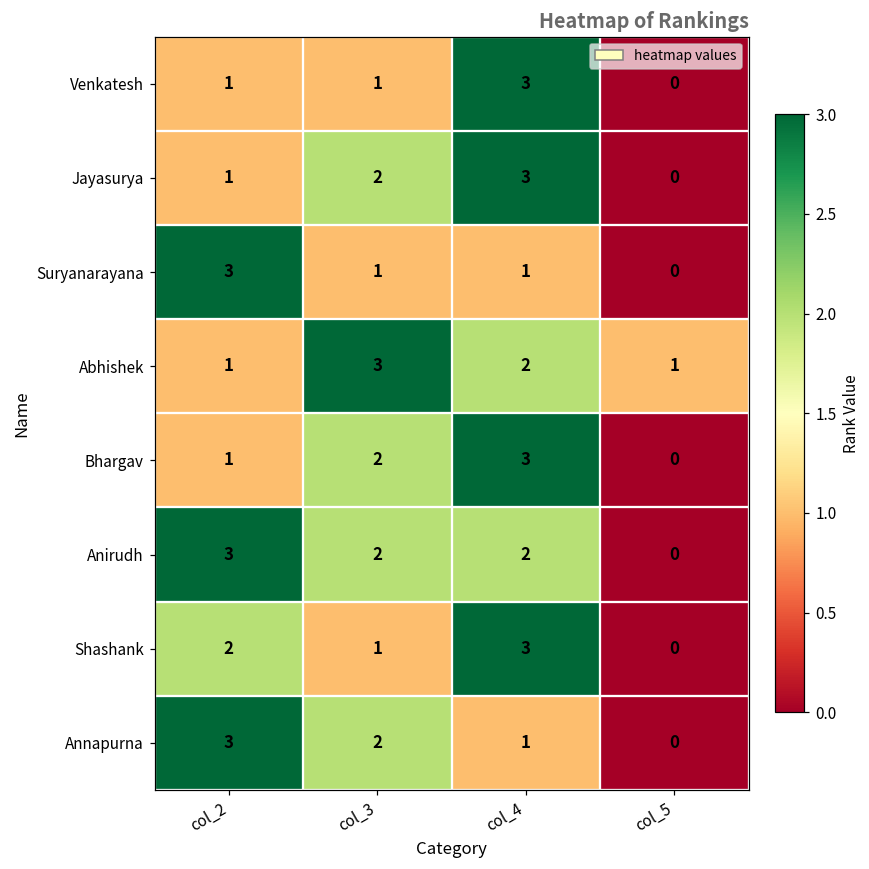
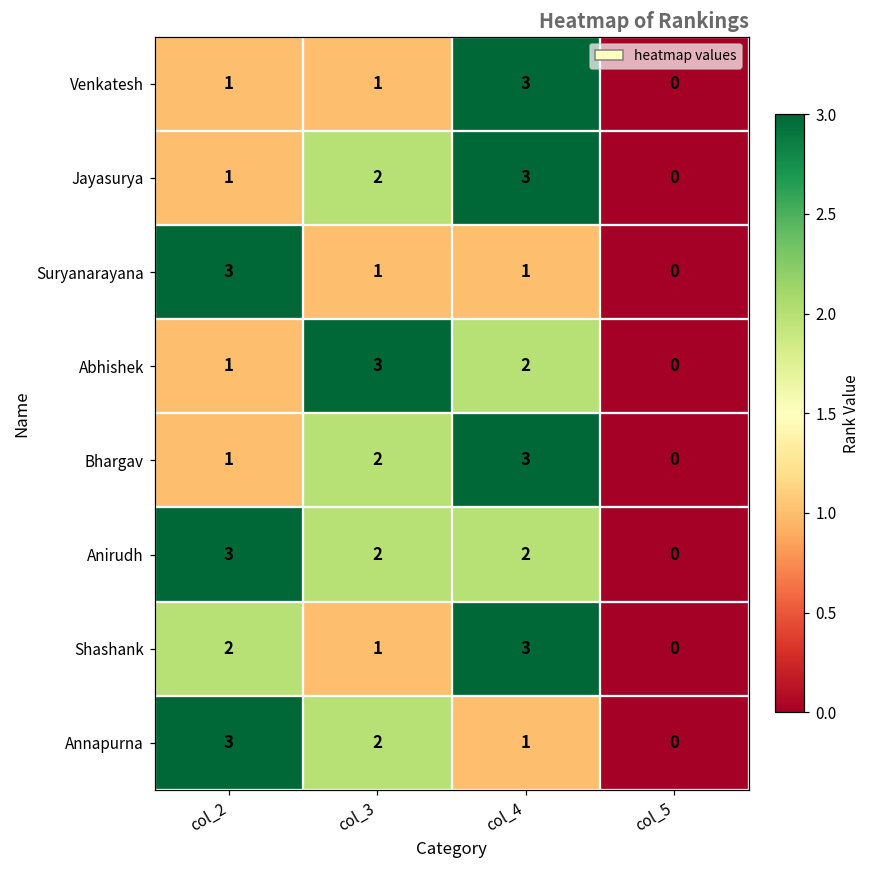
Abhishek, col_5: 1 -> 0
